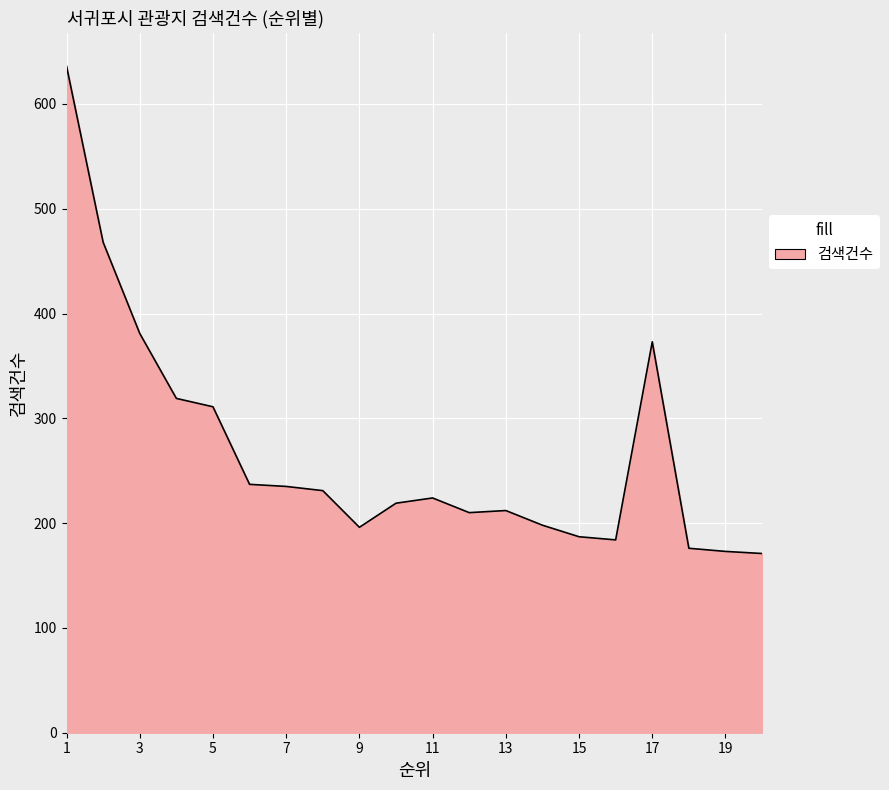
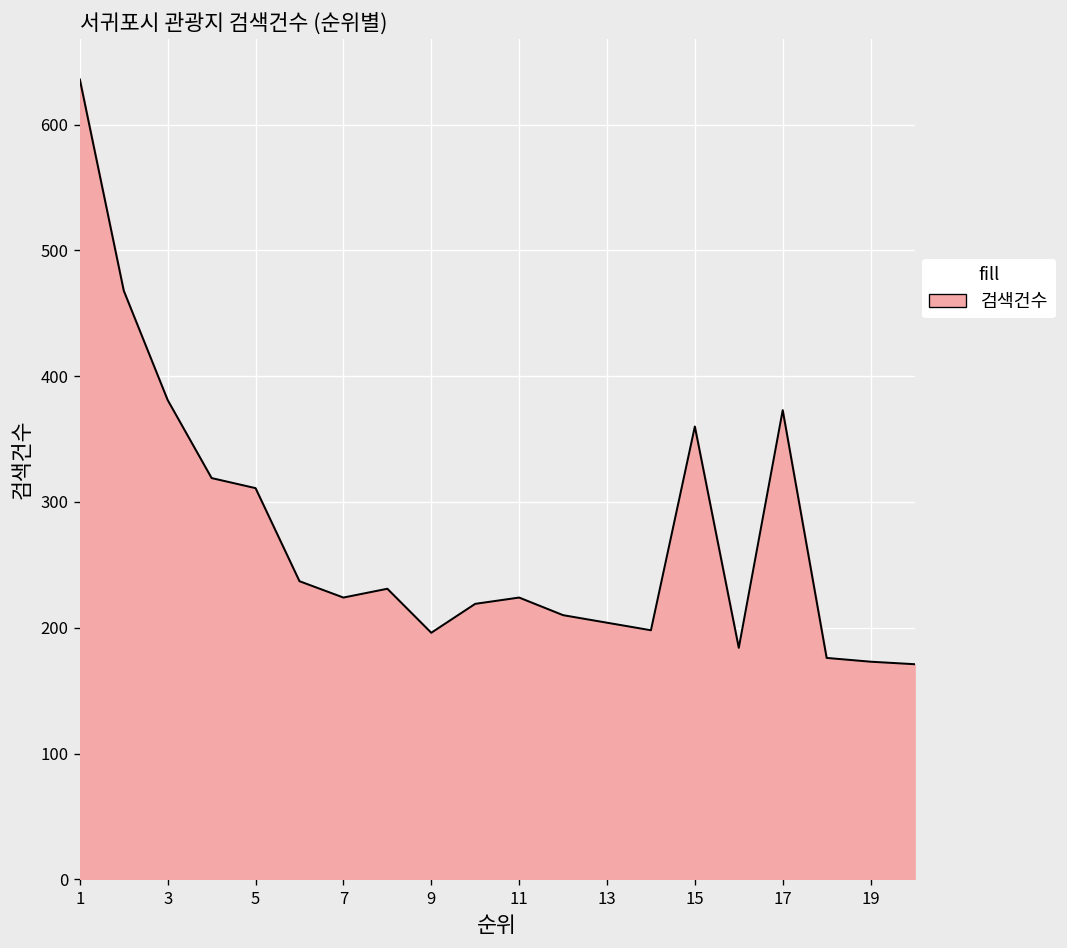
7: 235 -> 224
13: 212 -> 204
15: 187 -> 360
